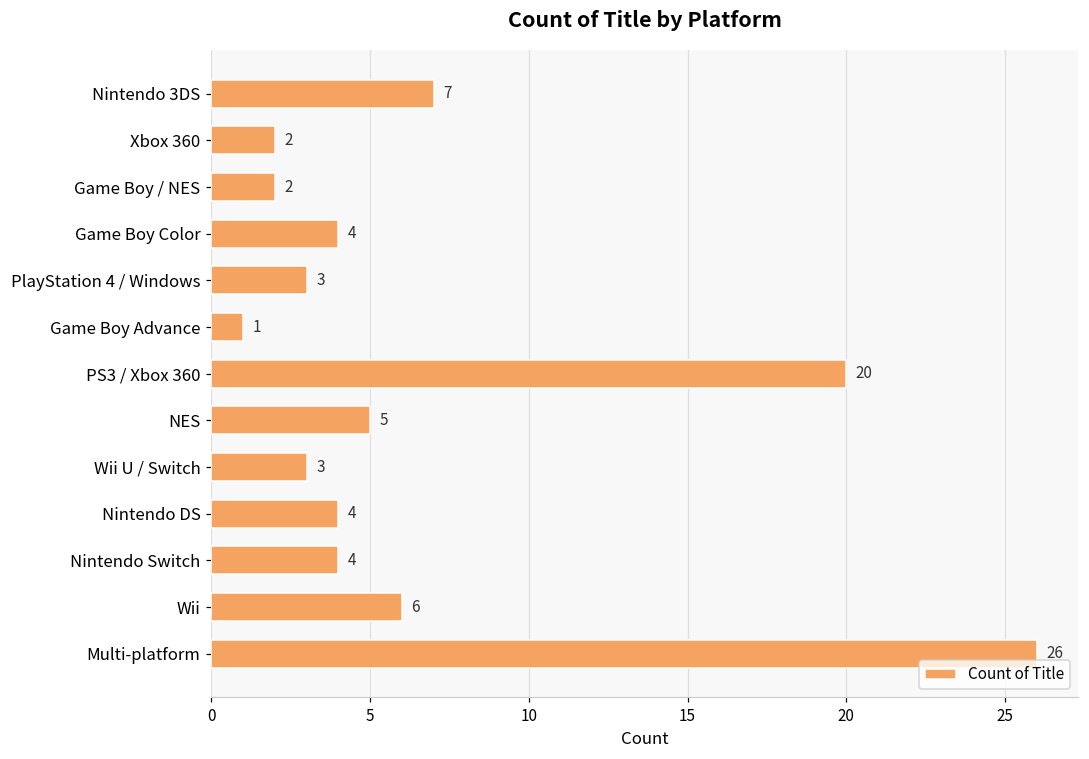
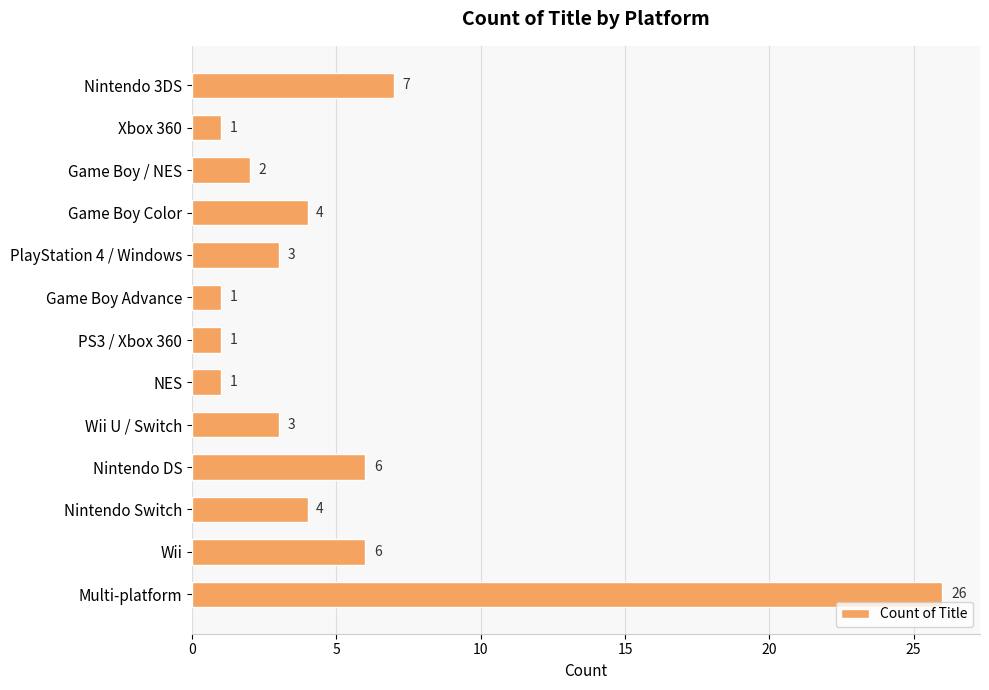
Xbox 360: 2 -> 1
PS3 / Xbox 360: 20 -> 1
NES: 5 -> 1
Nintendo DS: 4 -> 6
